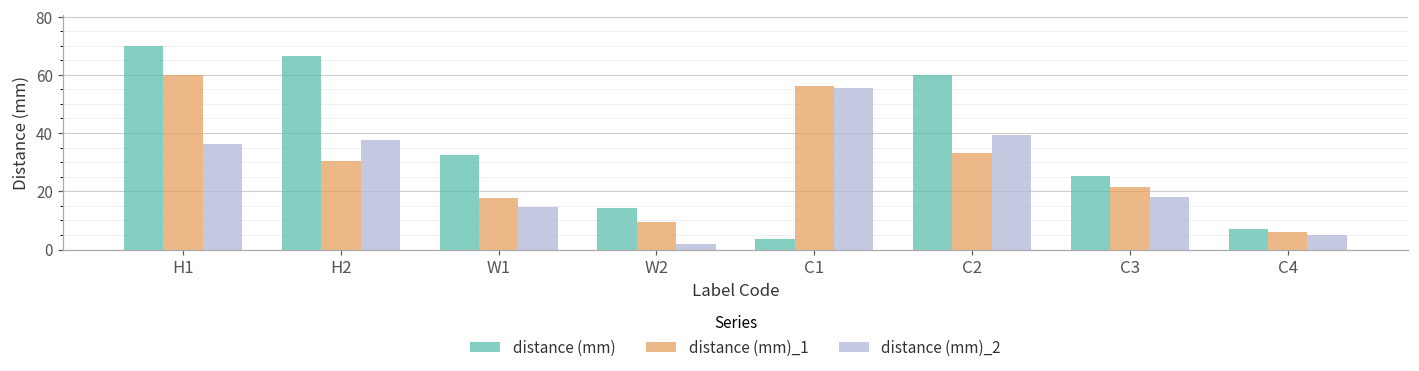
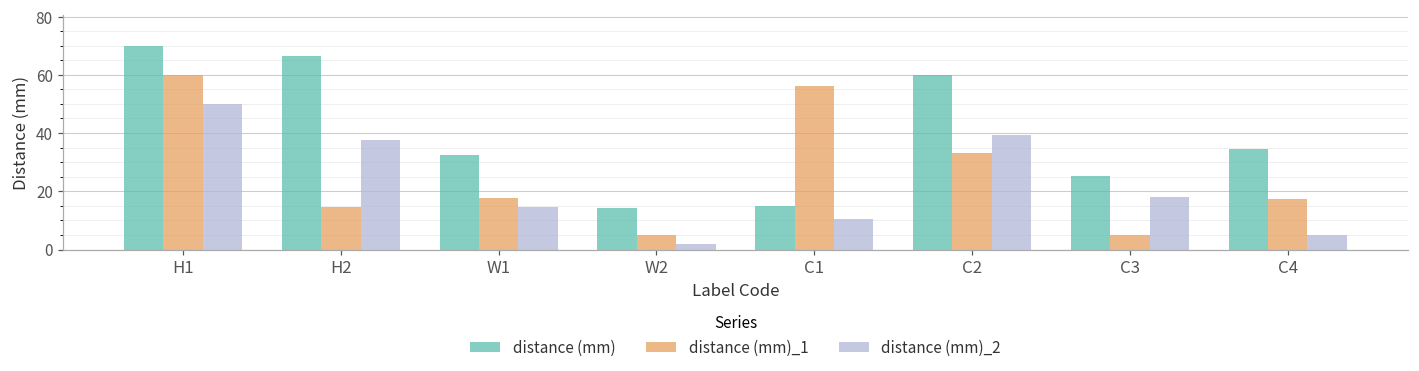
distance (mm)_2, H1: 36 -> 50
distance (mm)_1, H2: 30 -> 15
distance (mm)_1, W2: 10 -> 5
distance (mm), C1: 4 -> 15
distance (mm)_2, C1: 56 -> 11
distance (mm)_1, C3: 22 -> 5
distance (mm), C4: 7 -> 35
distance (mm)_1, C4: 6 -> 17
